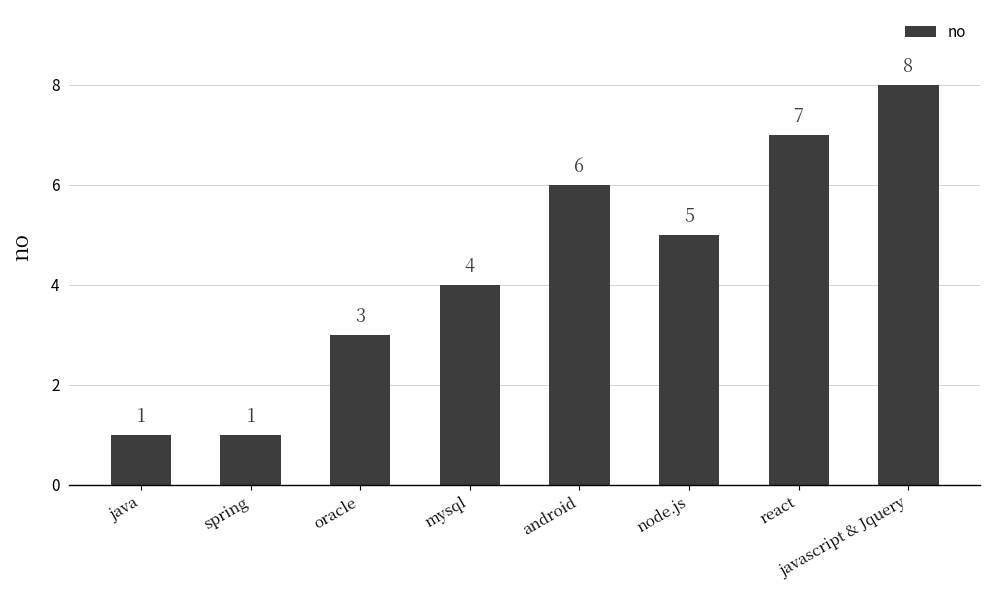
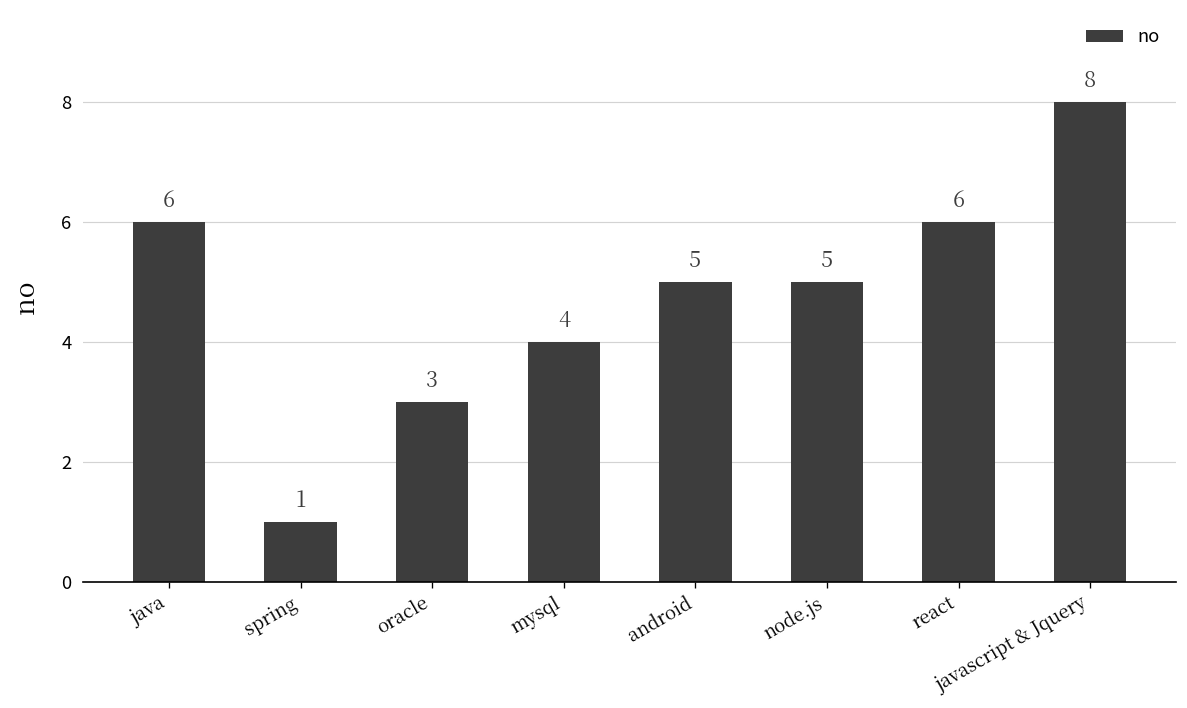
java: 1 -> 6
android: 6 -> 5
react: 7 -> 6
